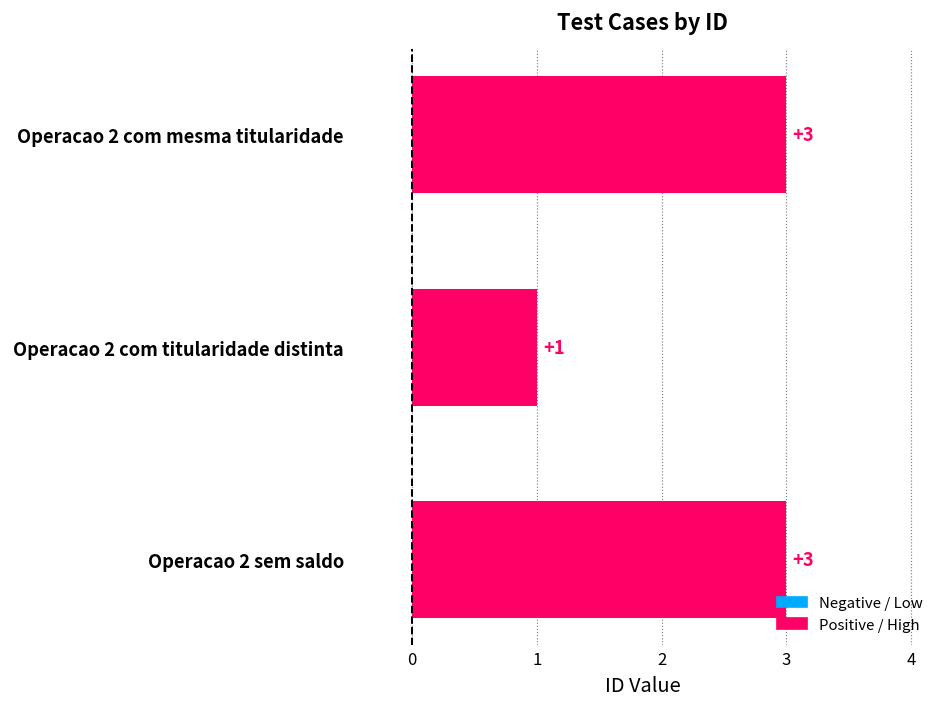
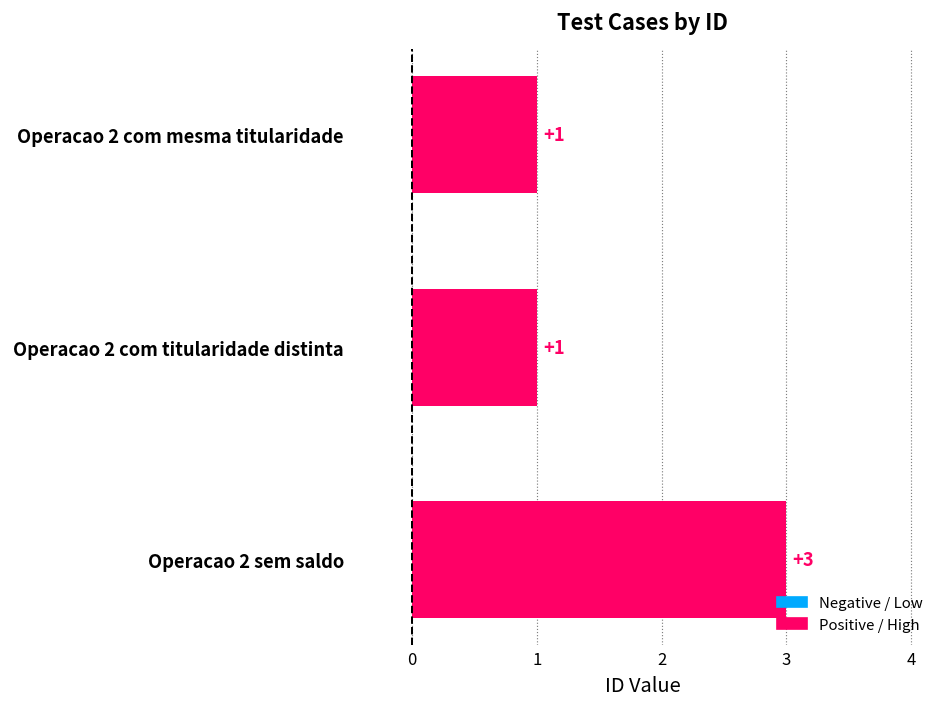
Operacao 2 com mesma titularidade: +3 -> +1
